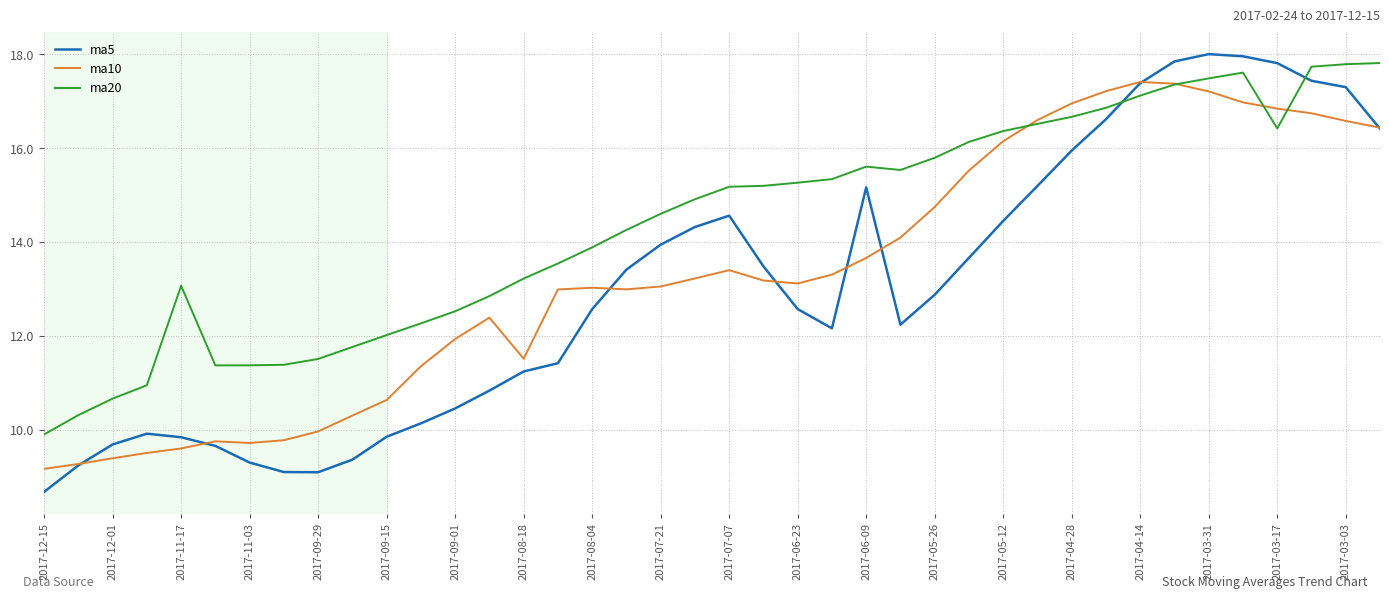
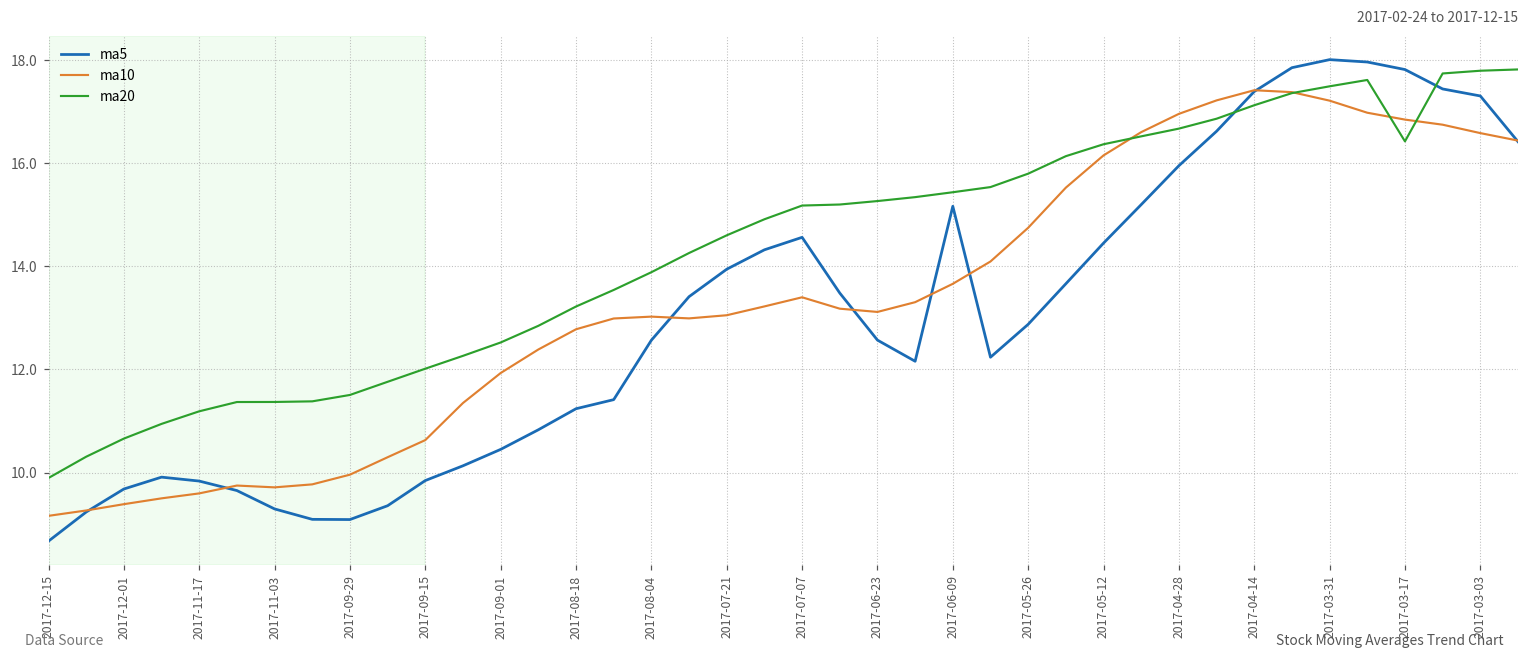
ma20, 2017-11-17: 13.1 -> 11.2
ma10, 2017-08-18: 11.5 -> 12.8
ma20, 2017-06-09: 15.6 -> 15.4
